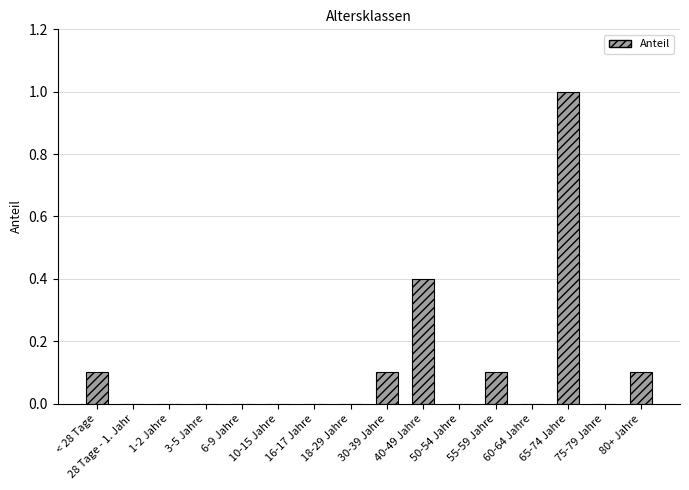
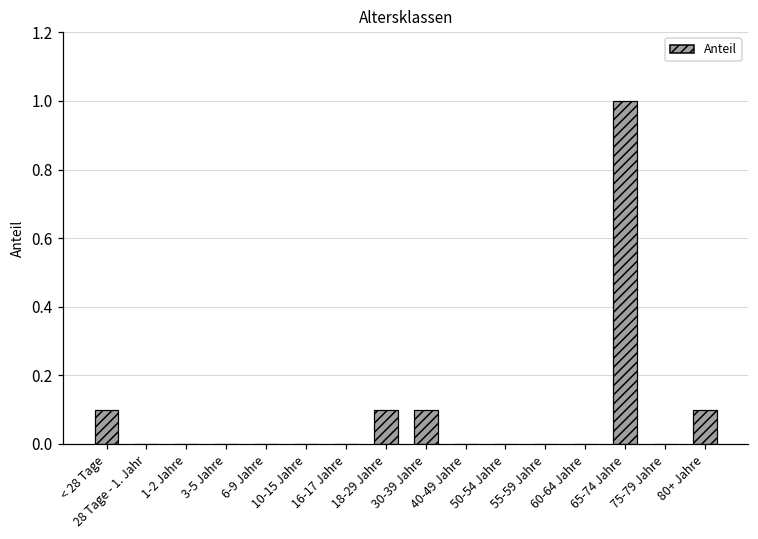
18-29 Jahre: 0.0 -> 0.1
40-49 Jahre: 0.4 -> 0.0
55-59 Jahre: 0.1 -> 0.0
